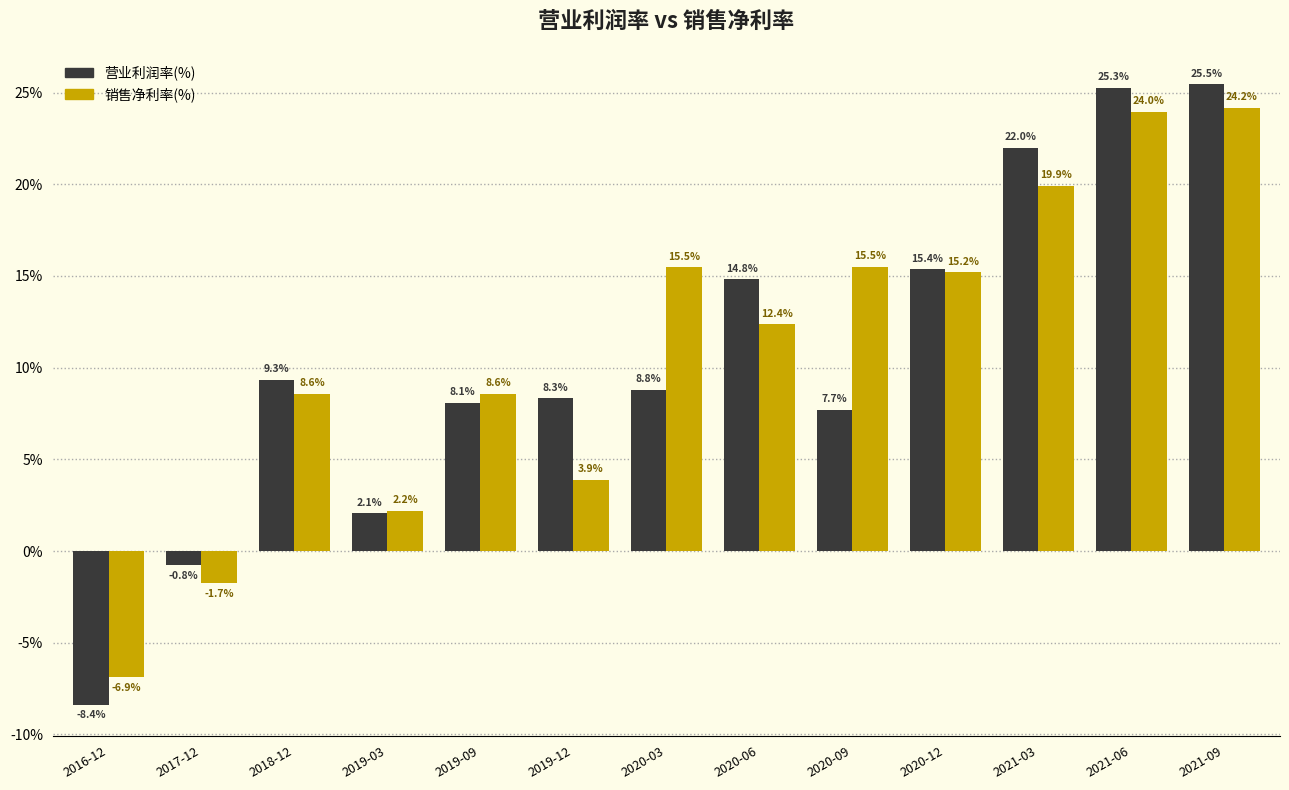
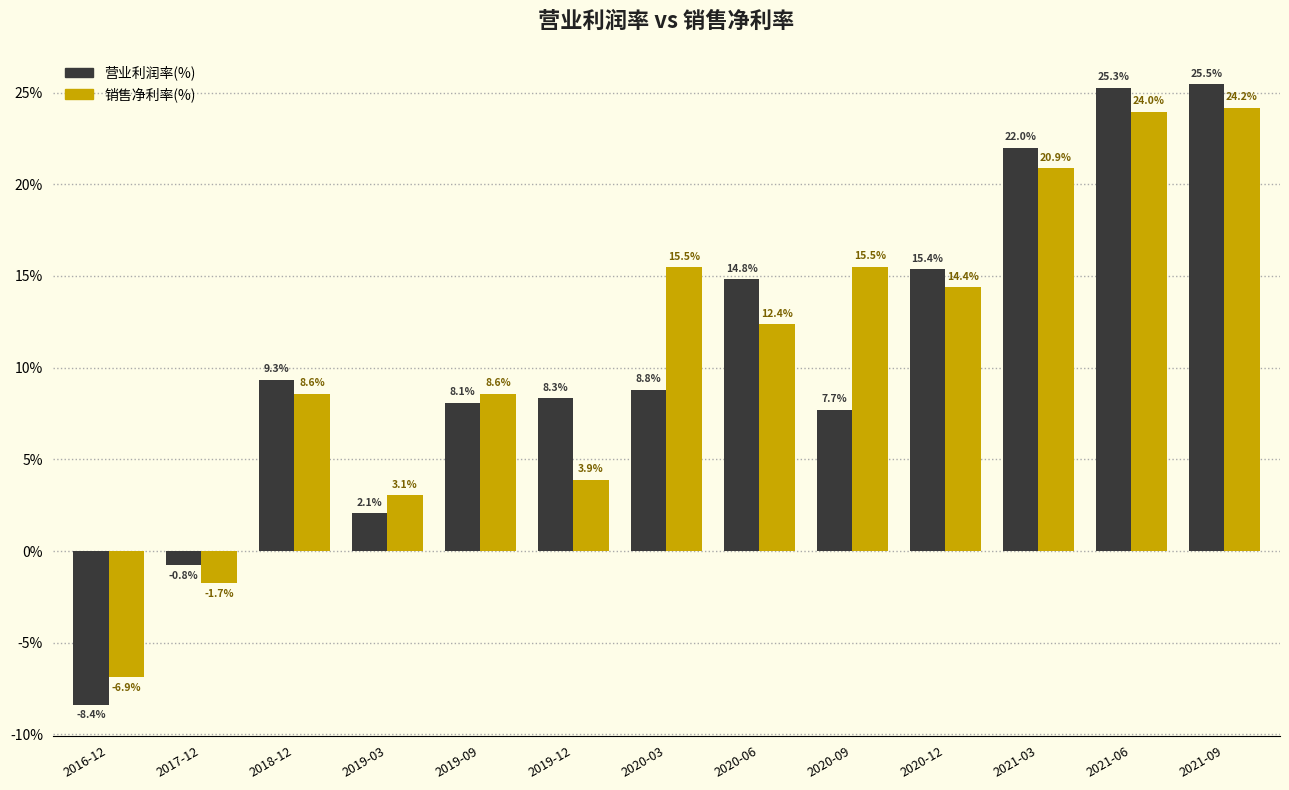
销售净利率(%), 2019-03: 2.2% -> 3.1%
销售净利率(%), 2020-12: 15.2% -> 14.4%
销售净利率(%), 2021-03: 19.9% -> 20.9%
